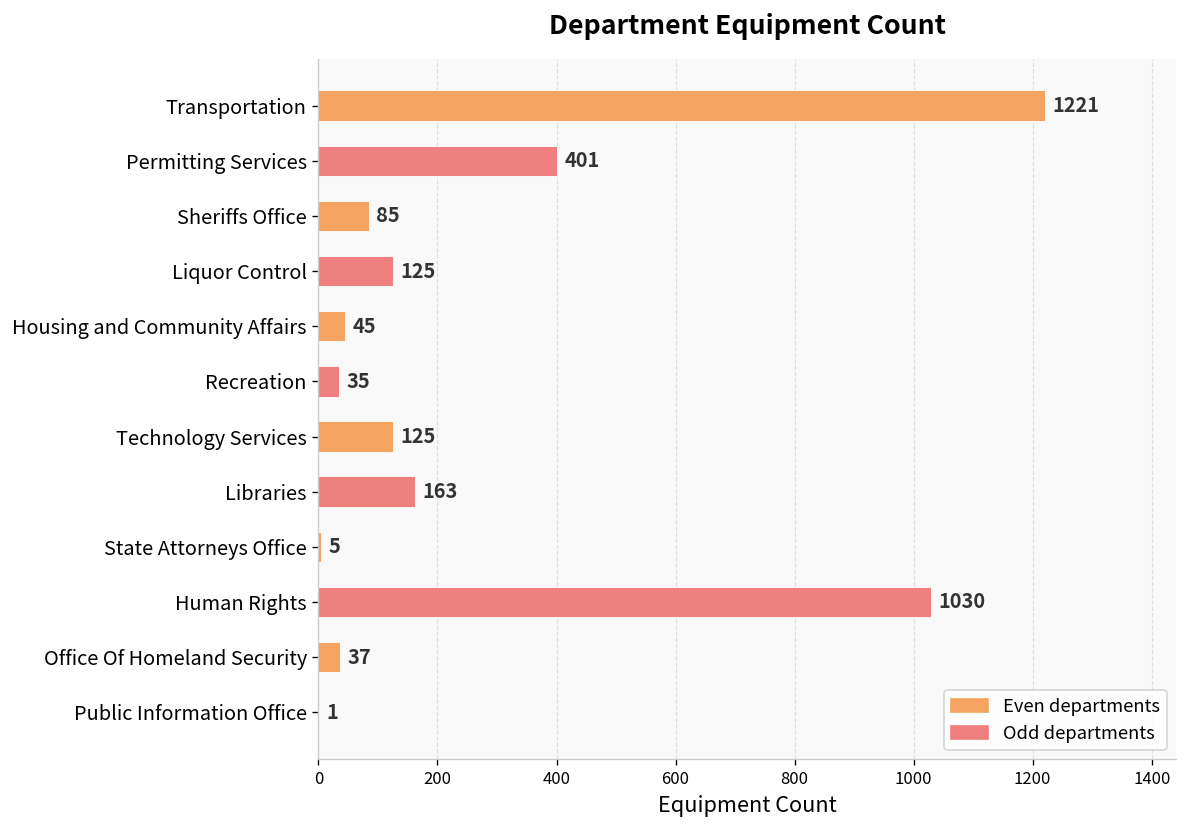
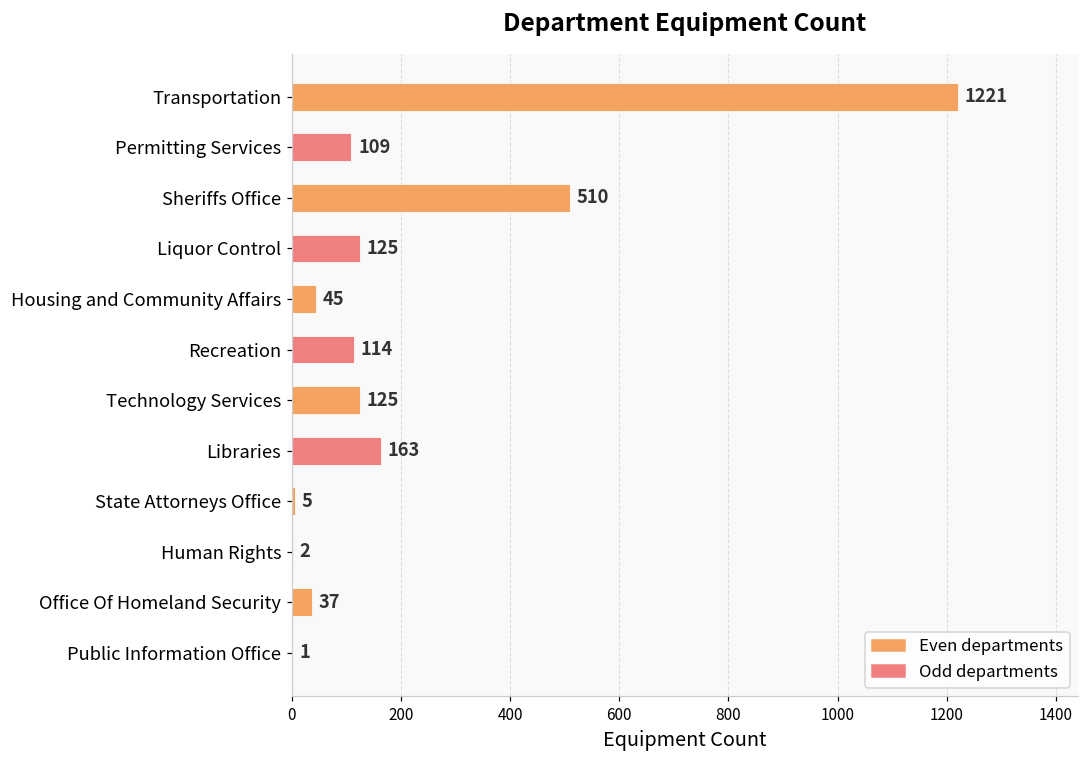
Permitting Services: 401 -> 109
Sheriffs Office: 85 -> 510
Recreation: 35 -> 114
Human Rights: 1030 -> 2
